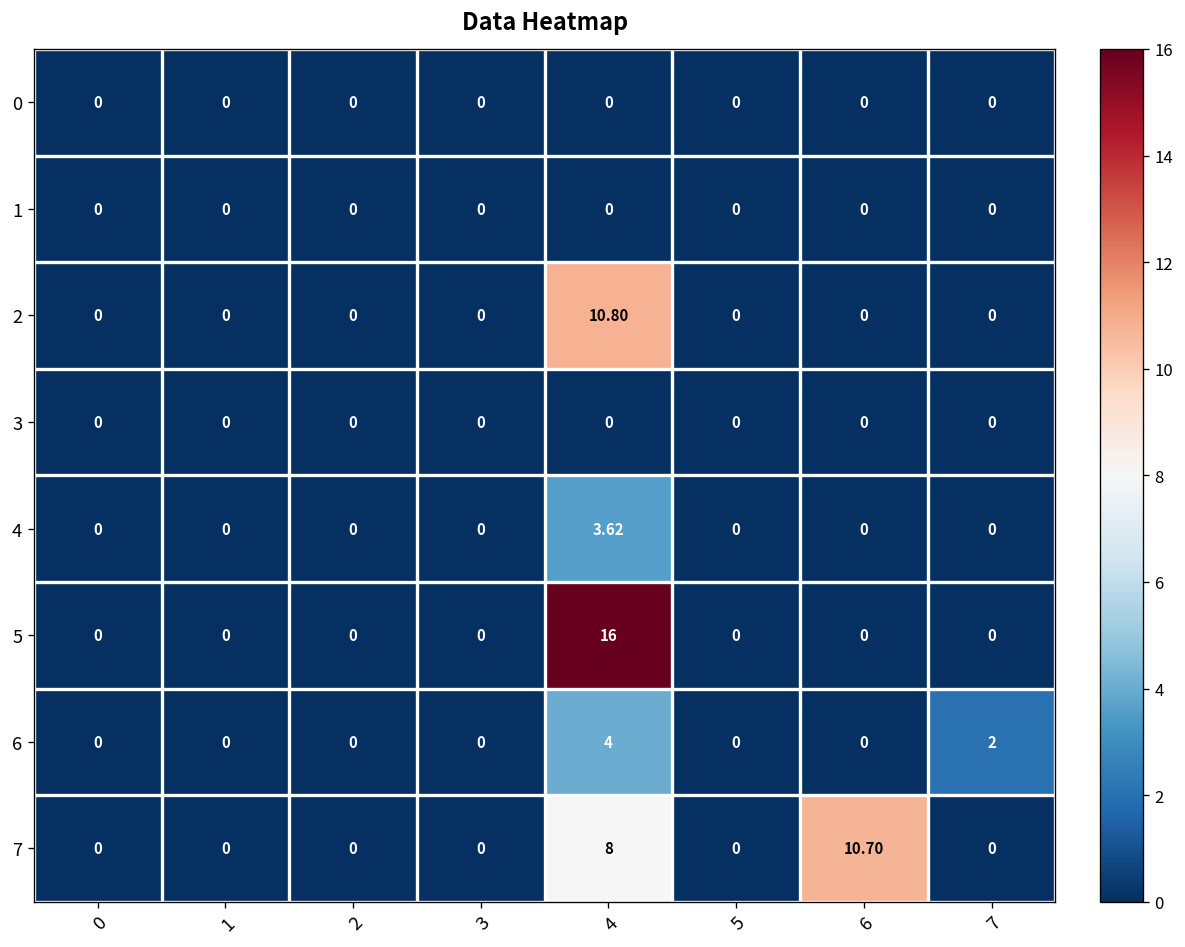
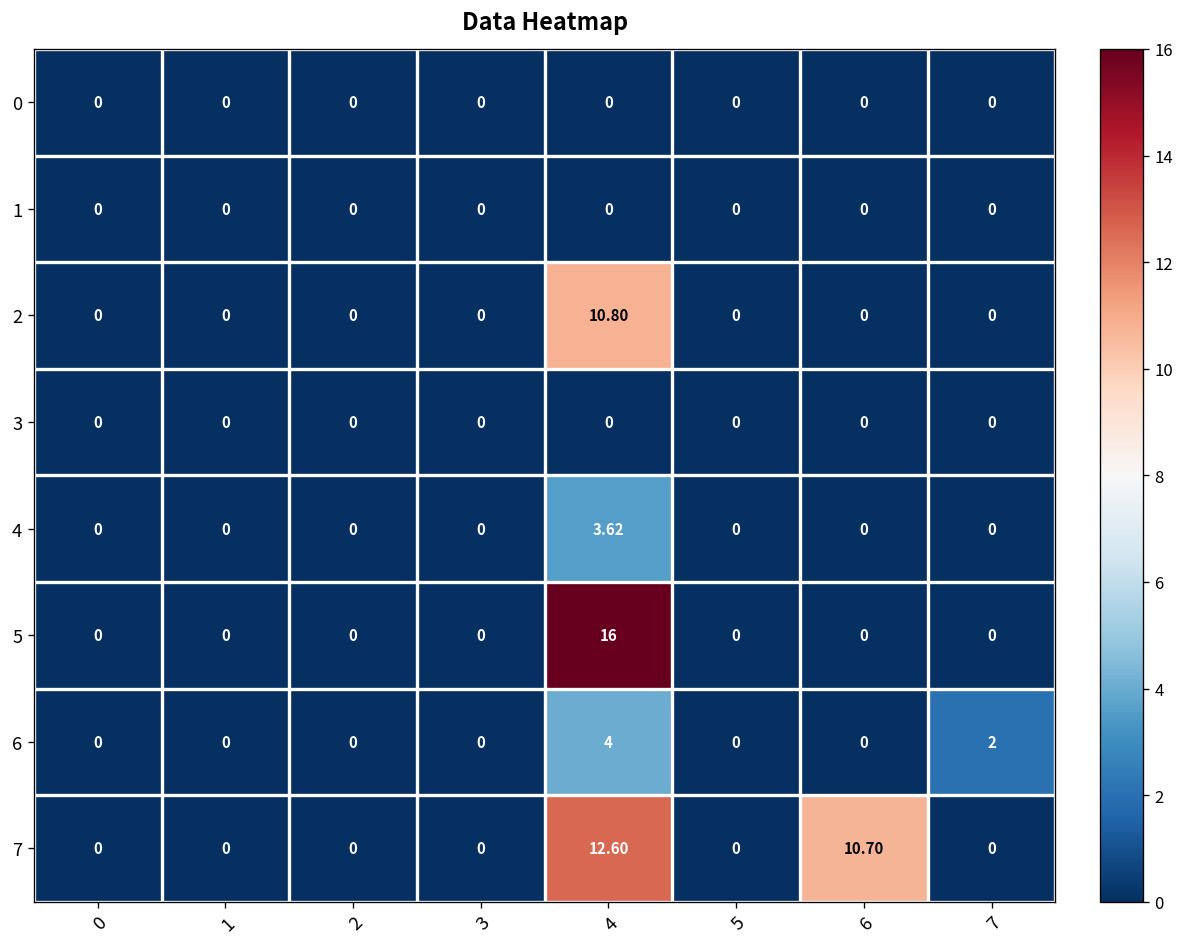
7, 4: 8 -> 12.60
